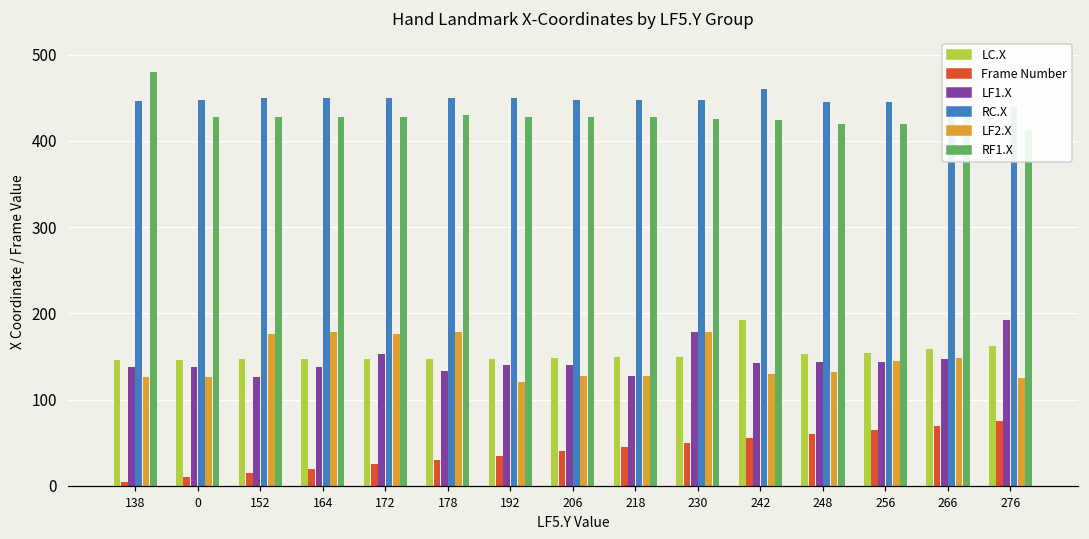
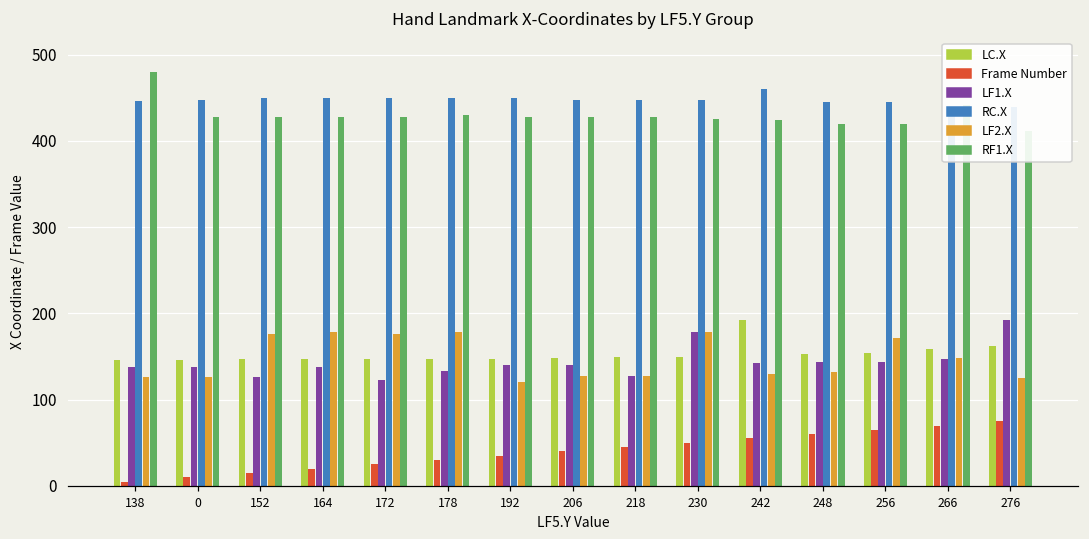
LF1.X, 172: 150 -> 120
LF2.X, 256: 150 -> 170
